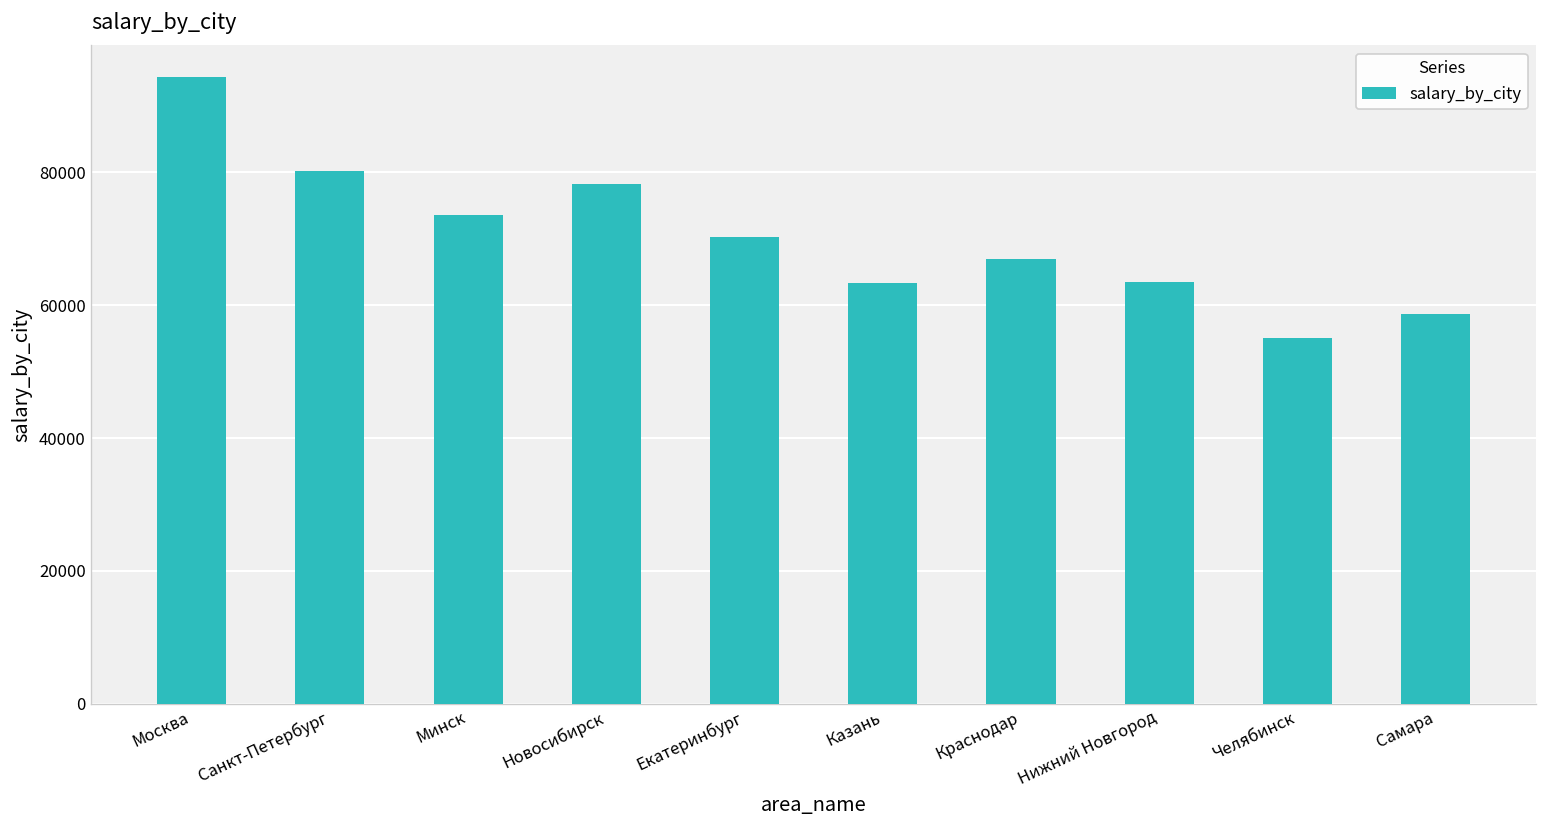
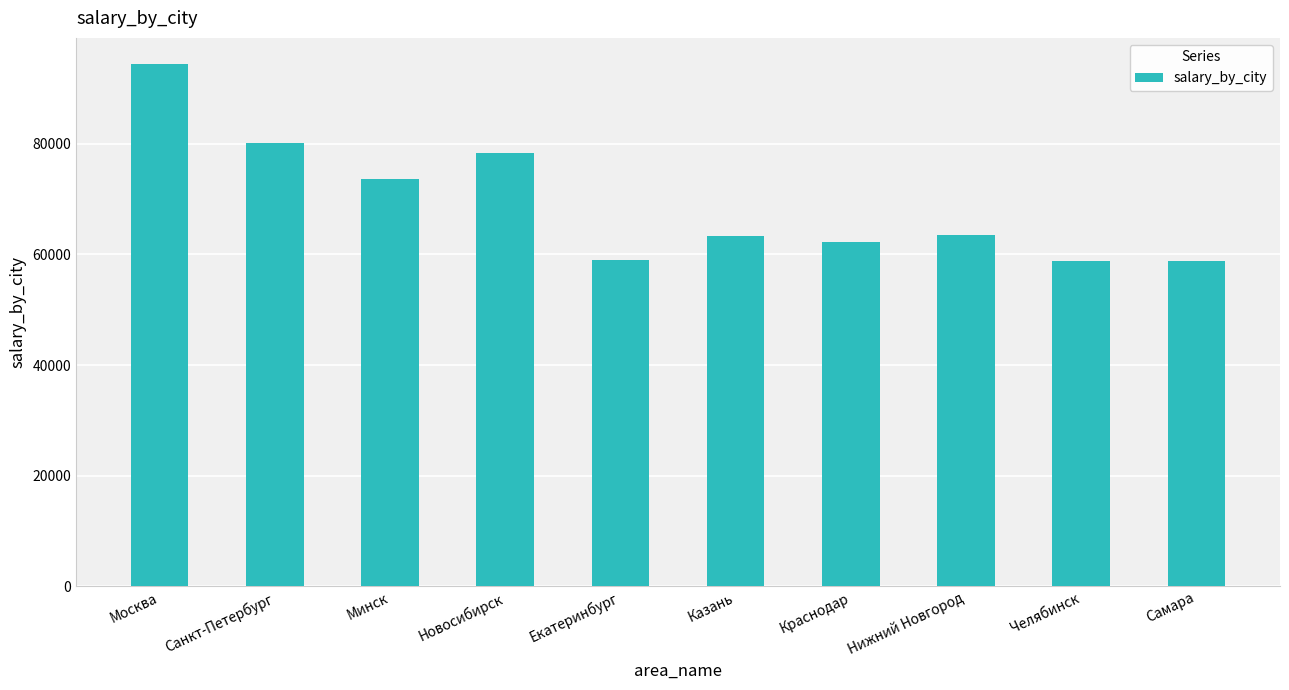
Екатеринбург: 70000 -> 59000
Краснодар: 67000 -> 62000
Челябинск: 55000 -> 59000
